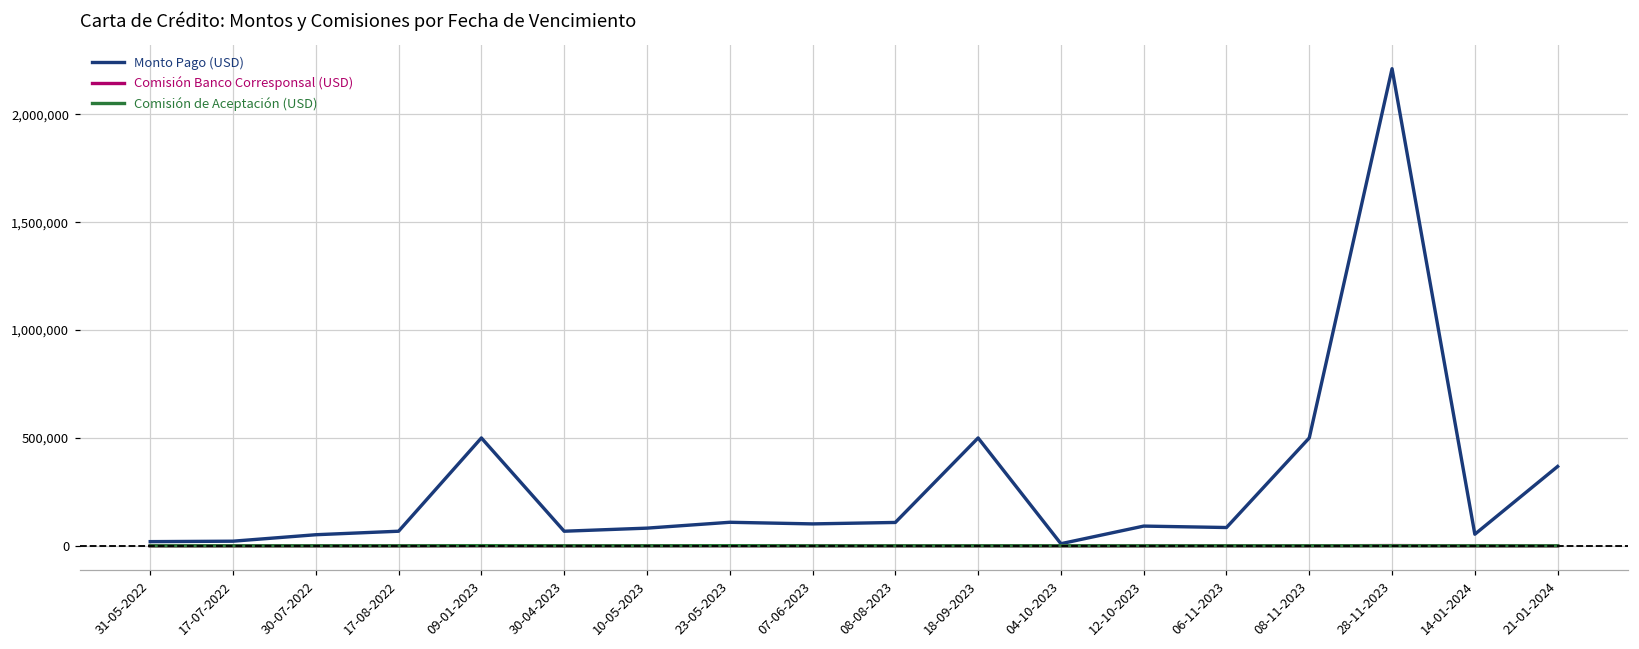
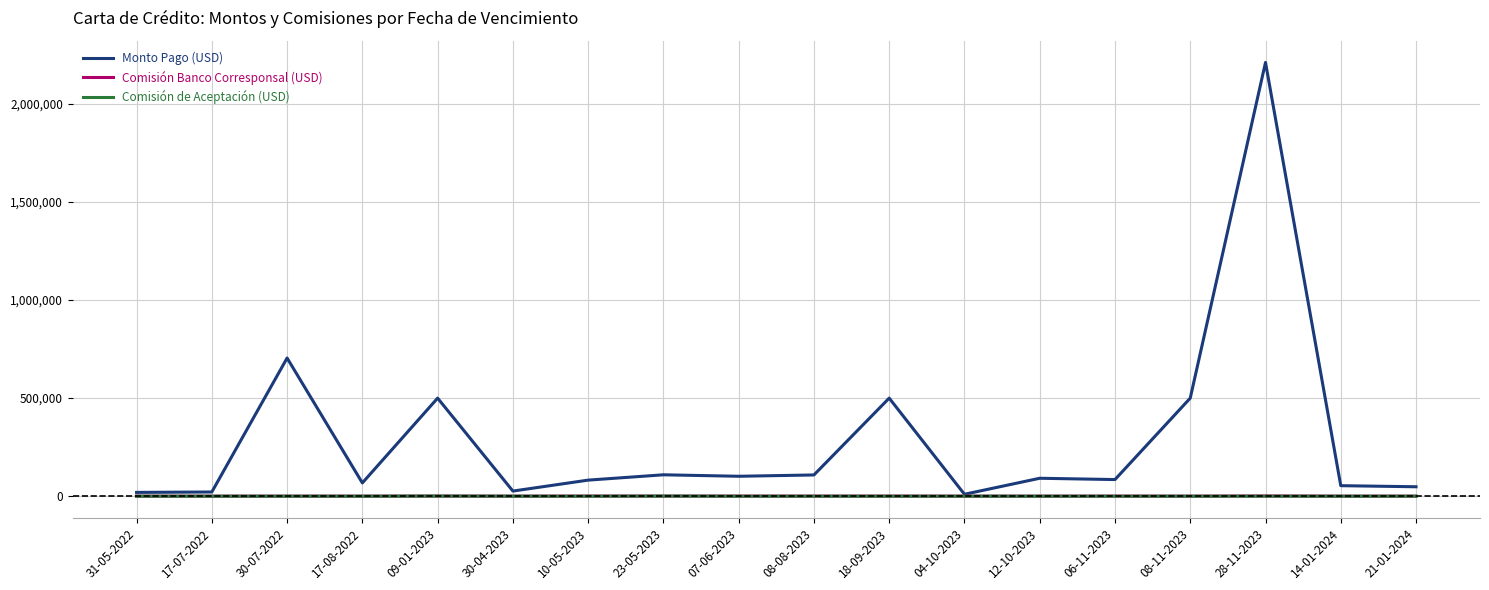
Monto Pago (USD), 30-07-2022: 50,000 -> 700,000
Monto Pago (USD), 30-04-2023: 70,000 -> 30,000
Monto Pago (USD), 21-01-2024: 370,000 -> 50,000
